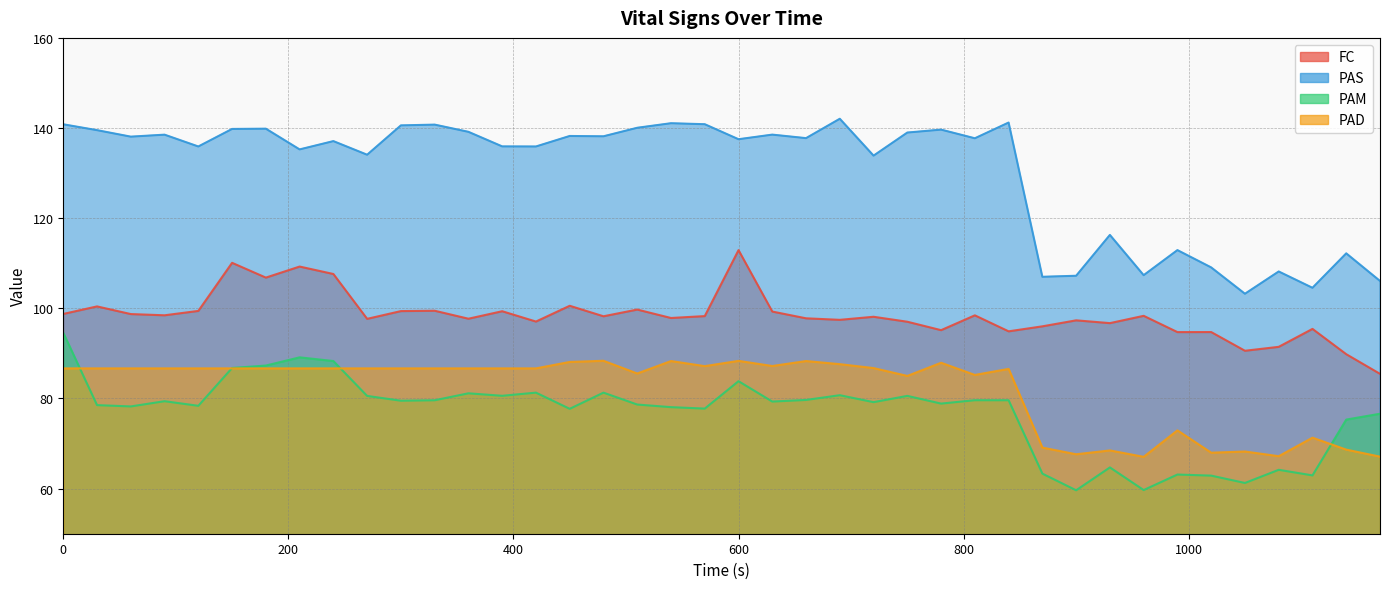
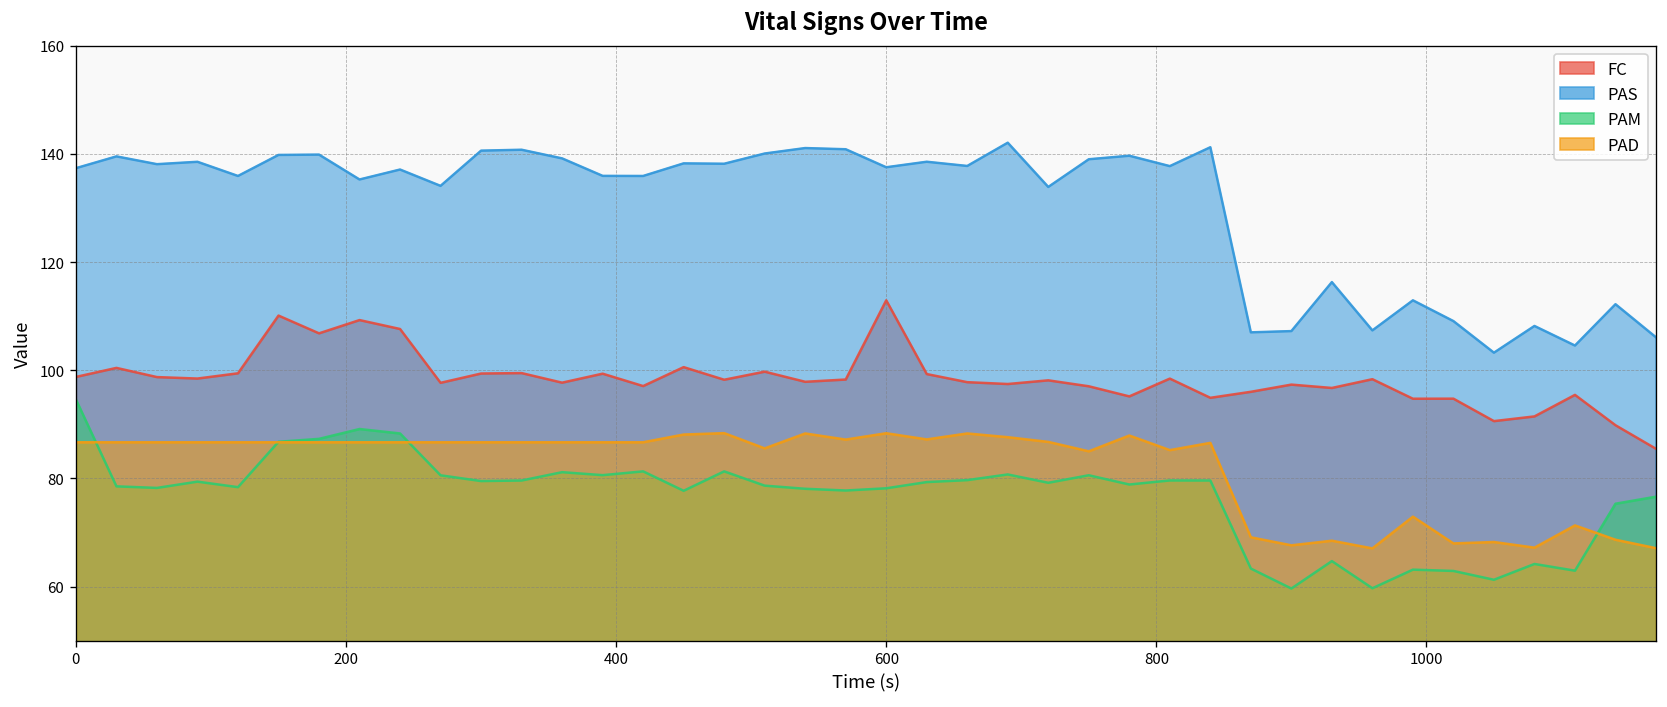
PAS, 0: 141 -> 137
PAM, 600: 84 -> 78
